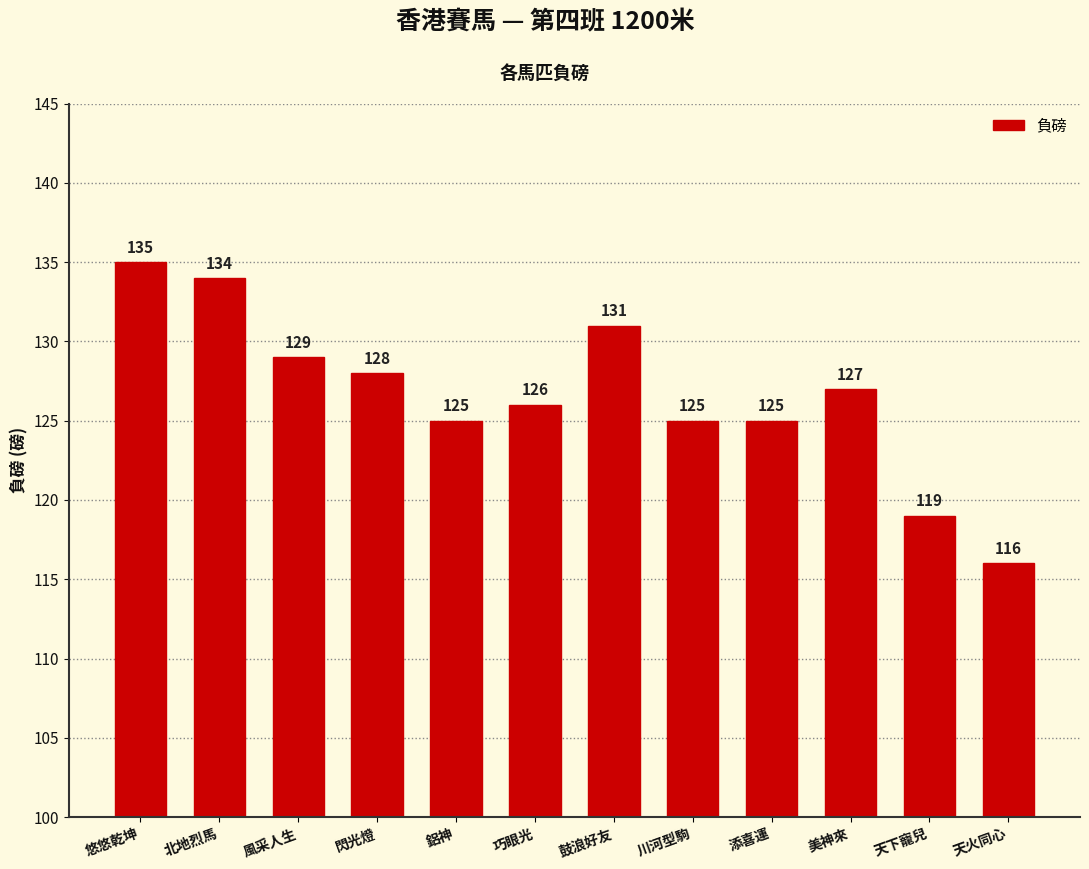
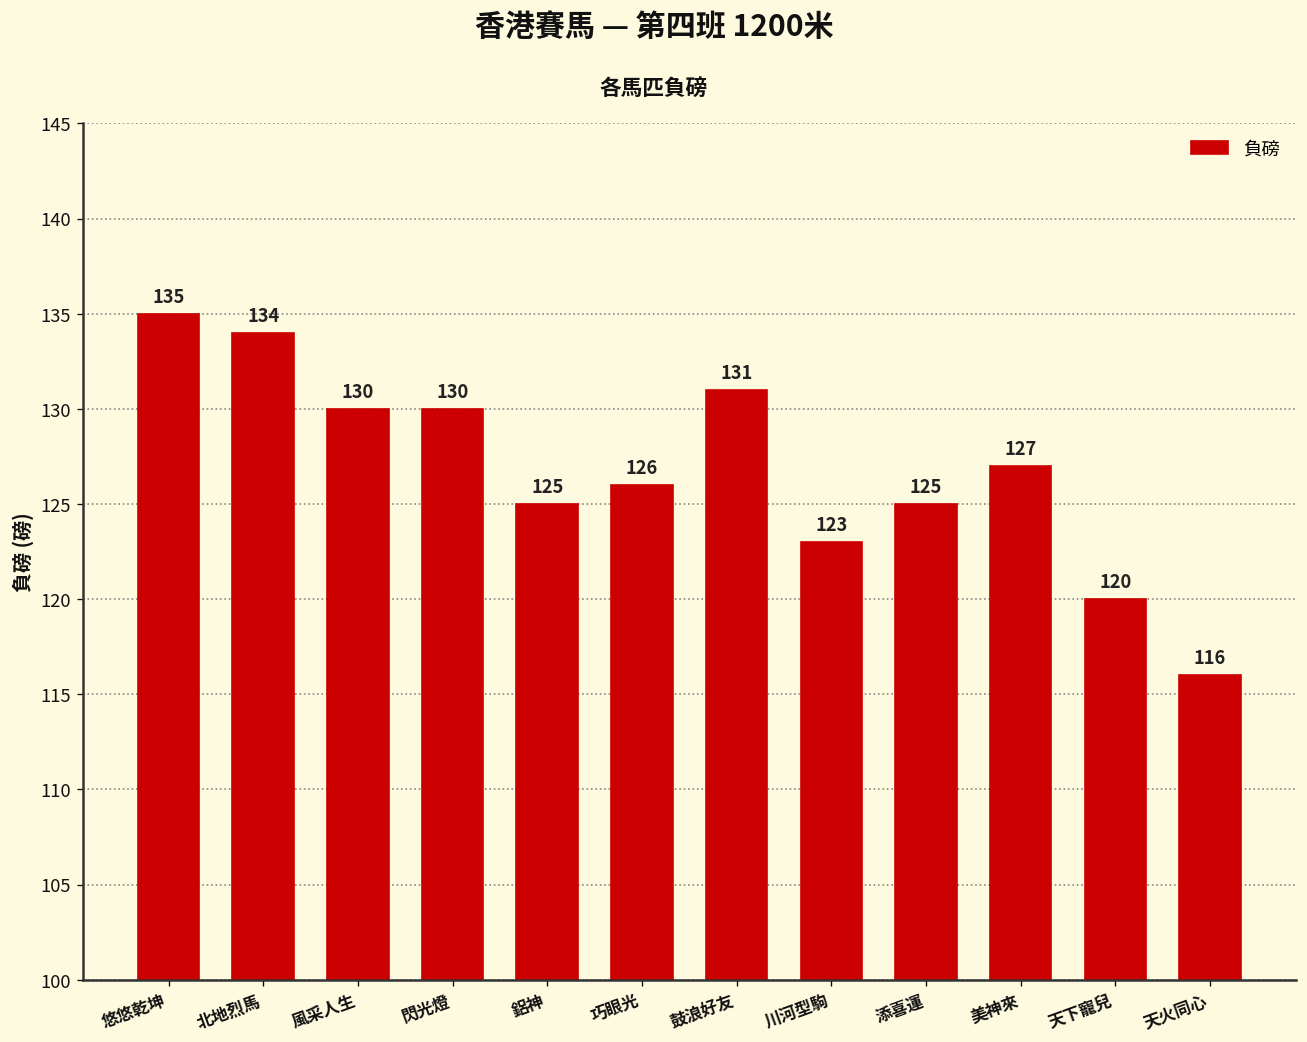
風采人生: 129 -> 130
閃光燈: 128 -> 130
川河型駒: 125 -> 123
天下寵兒: 119 -> 120
